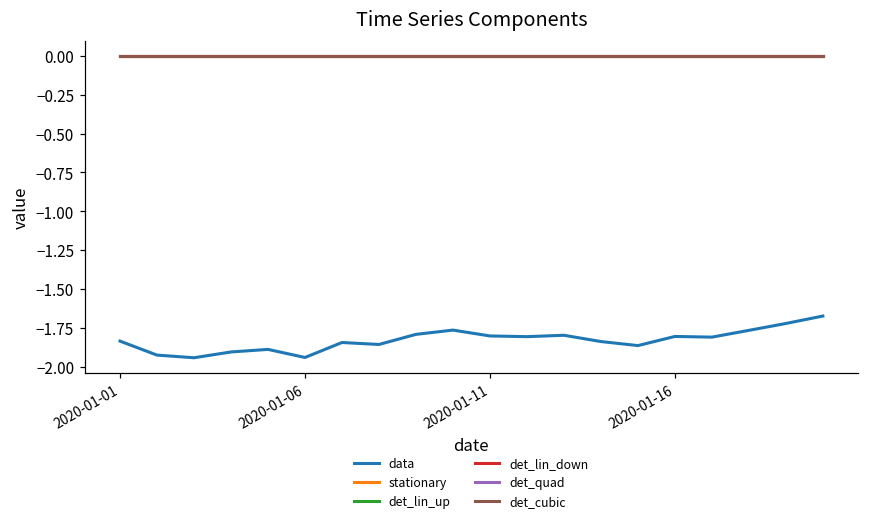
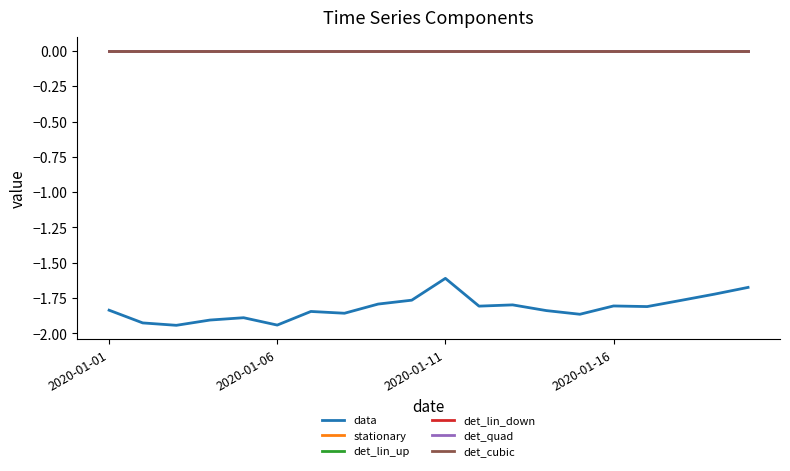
data, 2020-01-11: -1.80 -> -1.61
